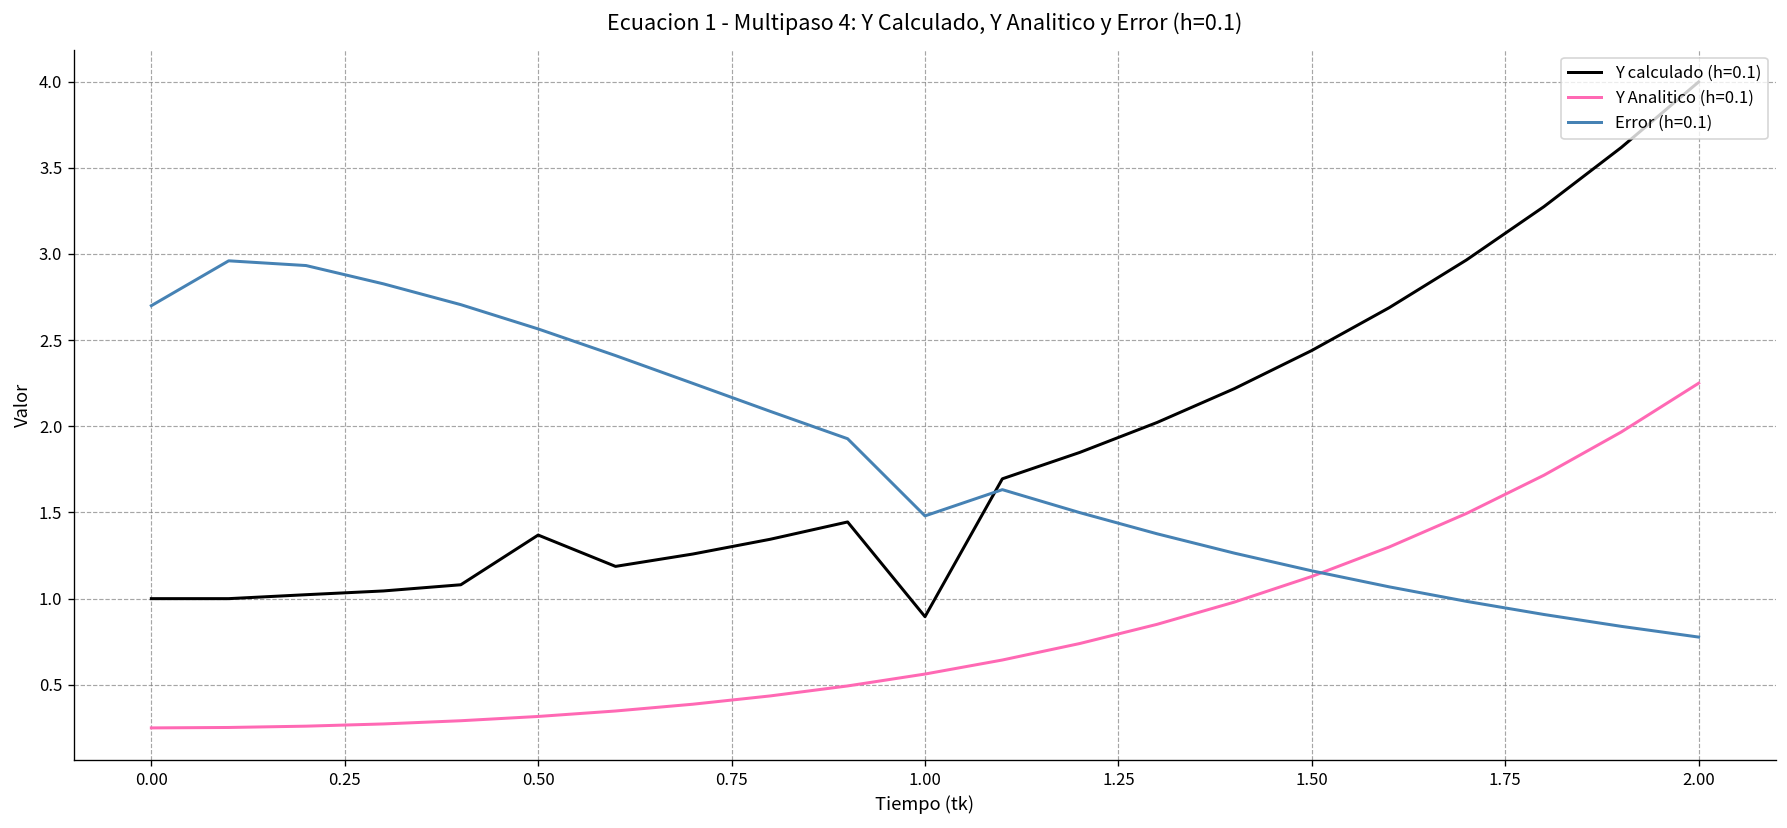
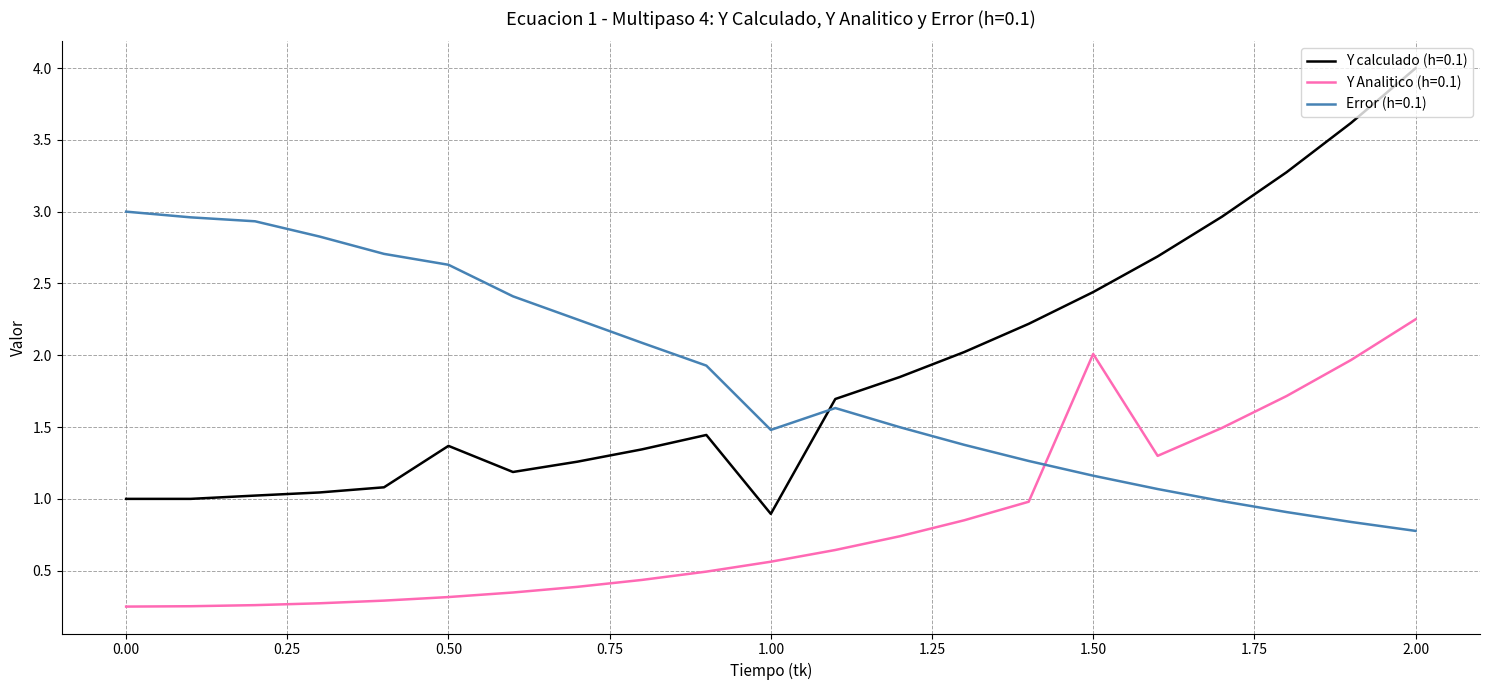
Error (h=0.1), 0.00: 2.7 -> 3.0
Error (h=0.1), 0.50: 2.57 -> 2.63
Y Analitico (h=0.1), 1.50: 1.13 -> 2.01
